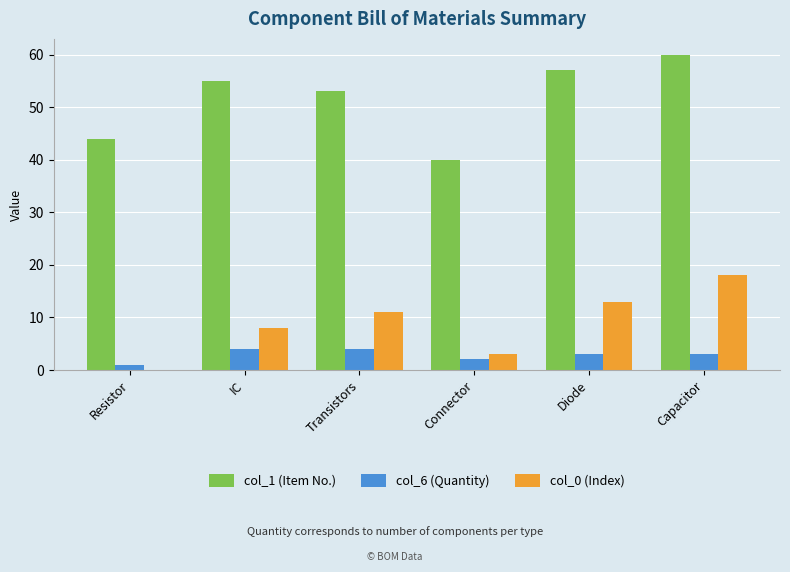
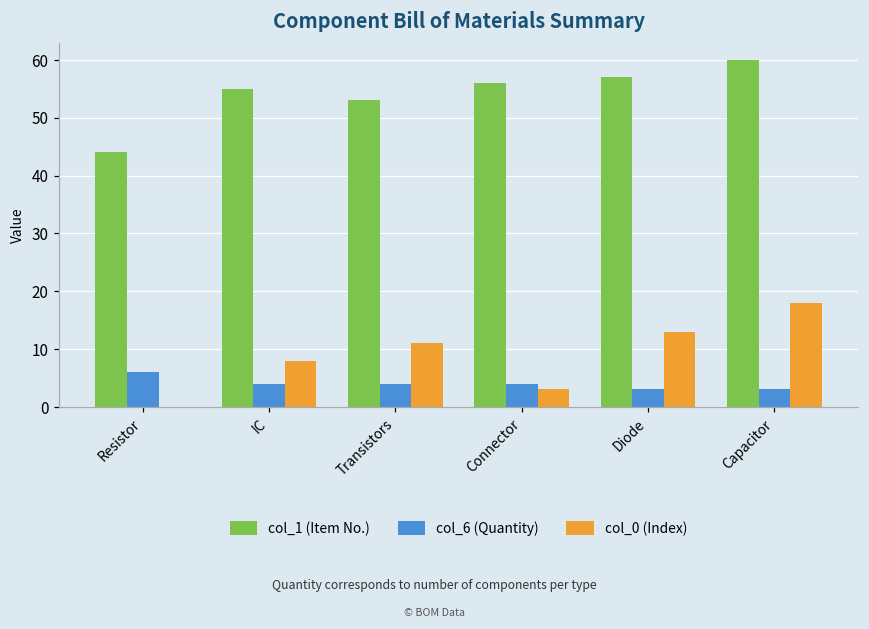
col_6 (Quantity), Resistor: 1 -> 6
col_1 (Item No.), Connector: 40 -> 56
col_6 (Quantity), Connector: 2 -> 4
